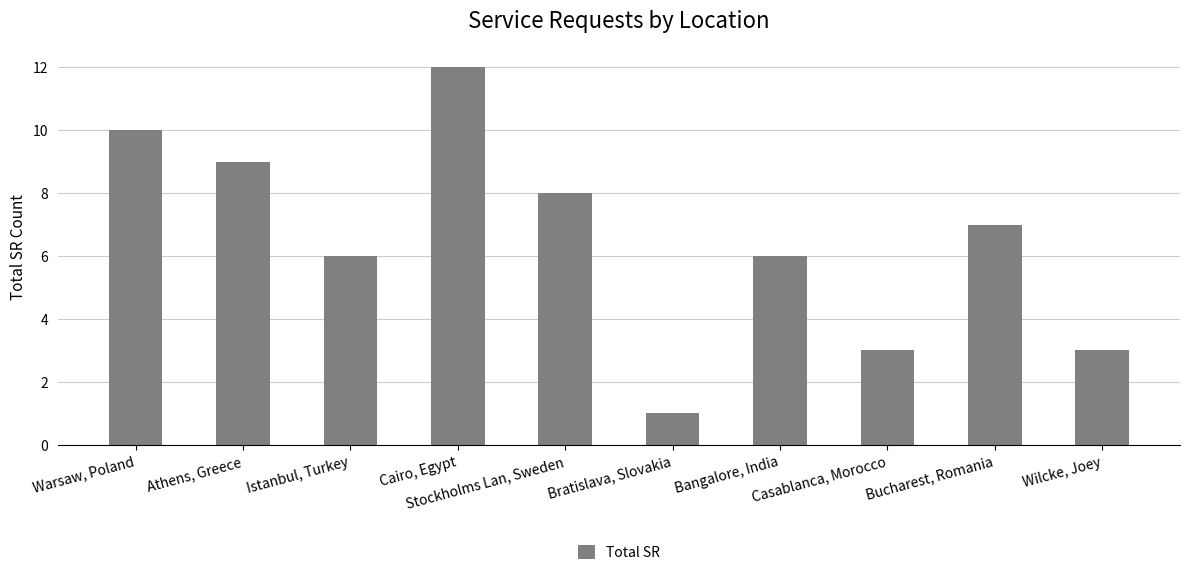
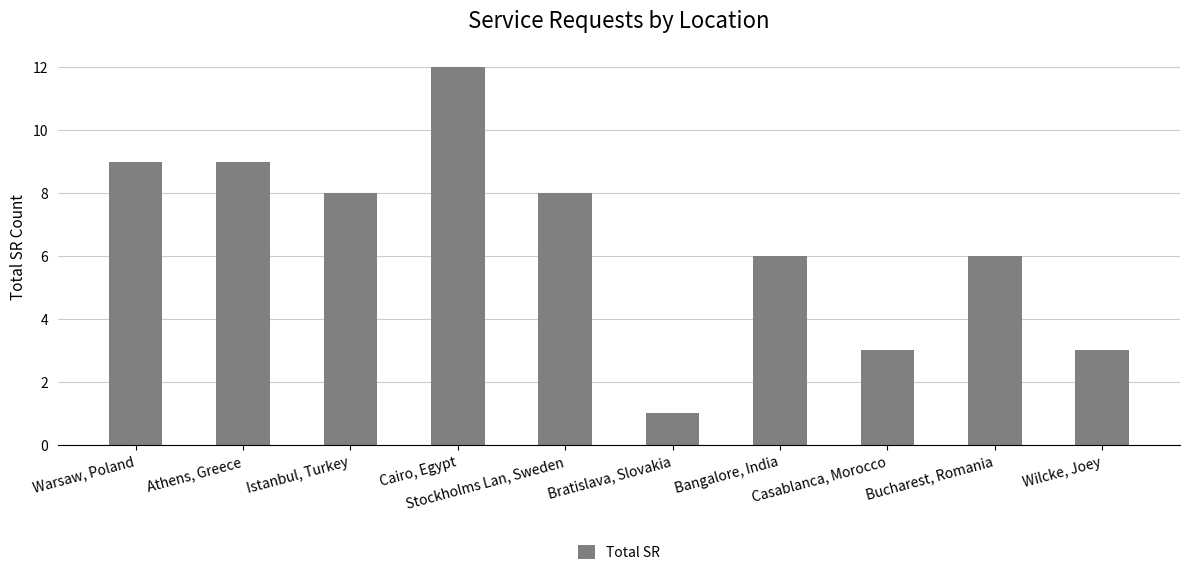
Warsaw, Poland: 10 -> 9
Istanbul, Turkey: 6 -> 8
Bucharest, Romania: 7 -> 6
